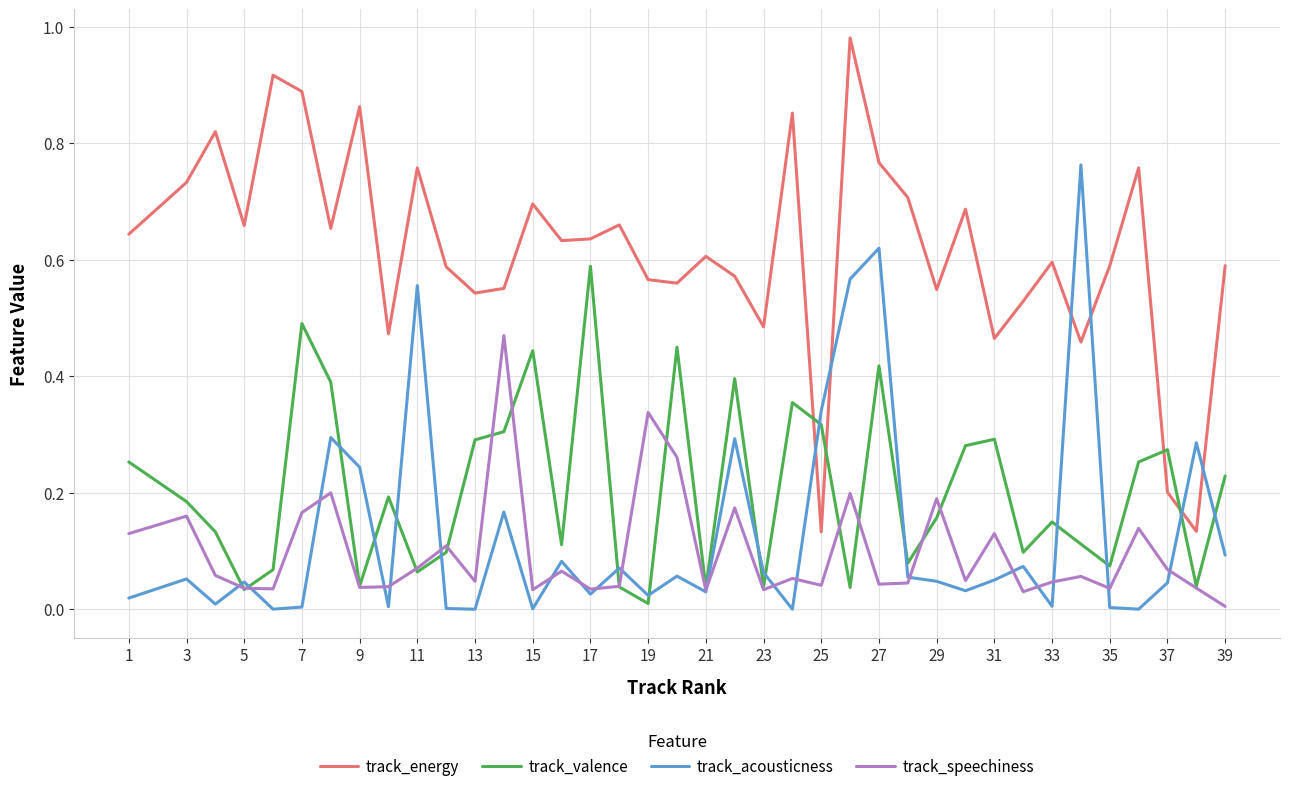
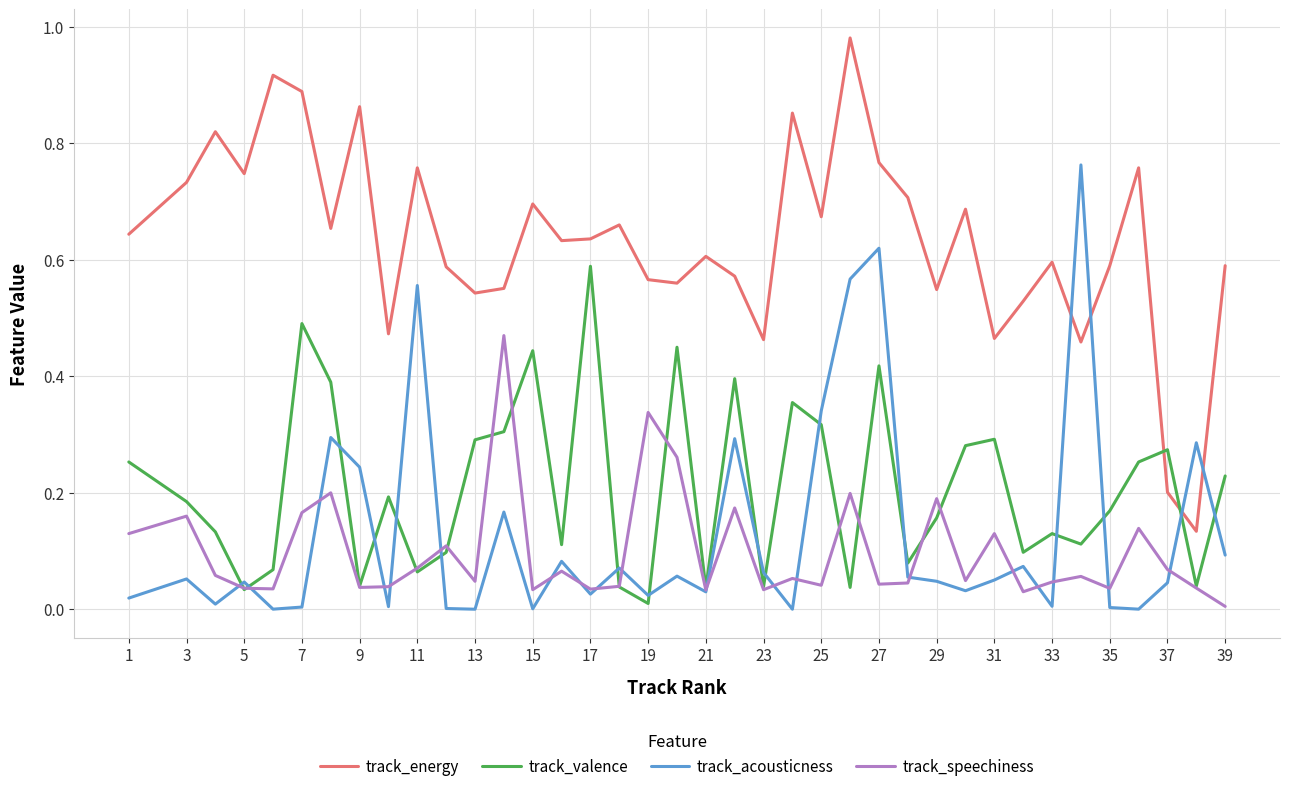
track_energy, 5: 0.66 -> 0.75
track_energy, 23: 0.49 -> 0.46
track_energy, 25: 0.13 -> 0.67
track_valence, 33: 0.15 -> 0.13
track_valence, 35: 0.07 -> 0.17
